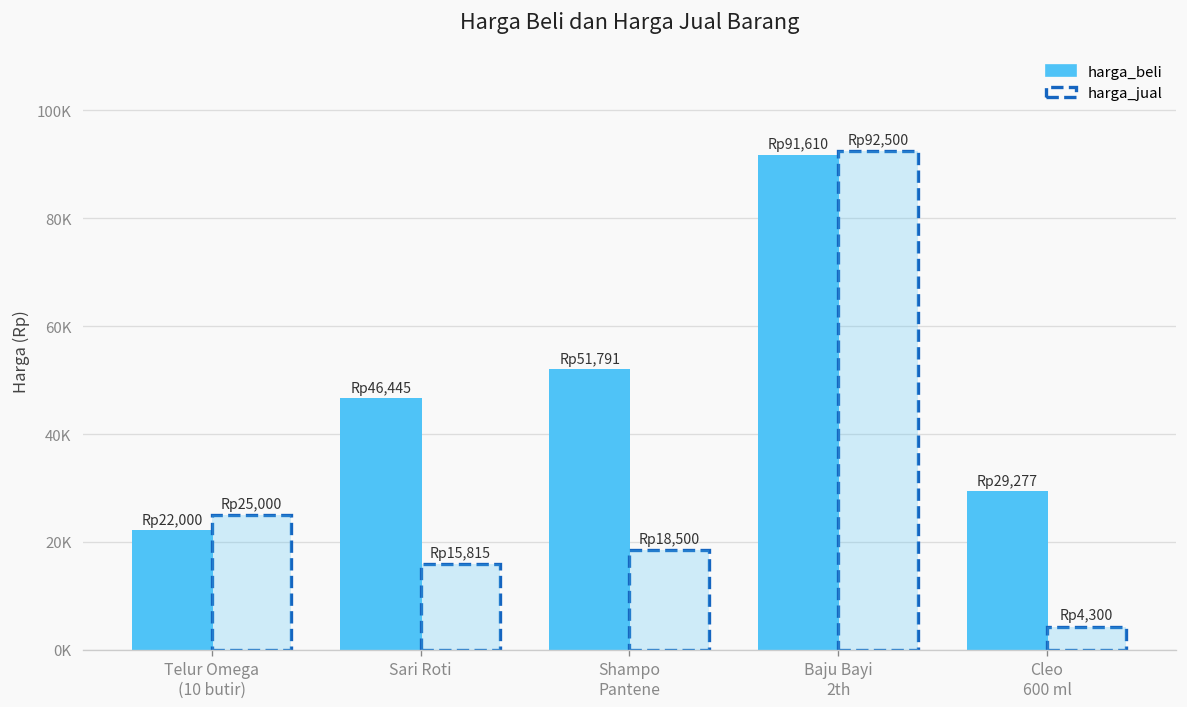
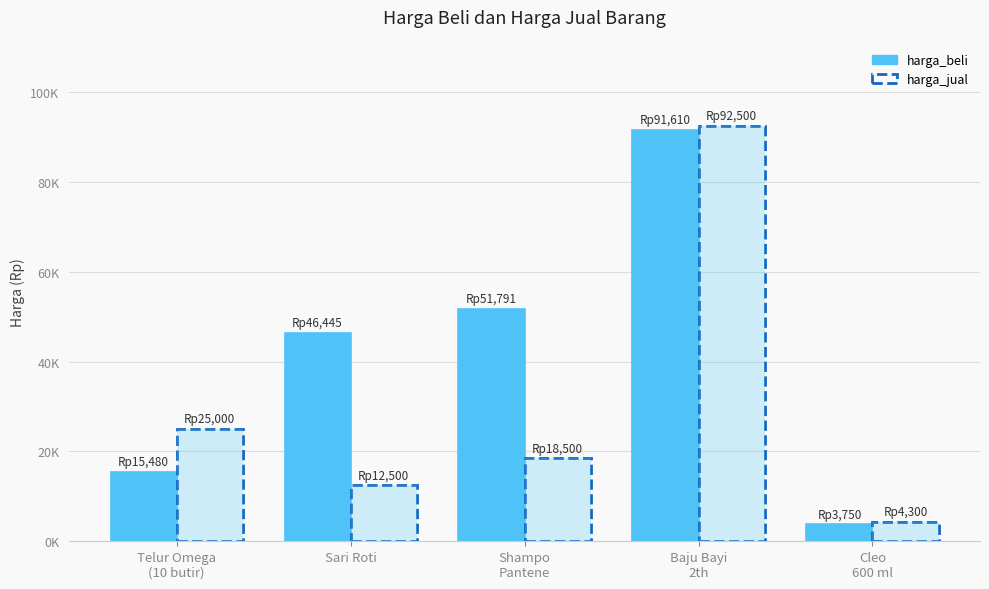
harga_beli, Telur Omega (10 butir): 22,000 -> 15,480
harga_jual, Sari Roti: 15,815 -> 12,500
harga_beli, Cleo 600 ml: 29,277 -> 3,750
